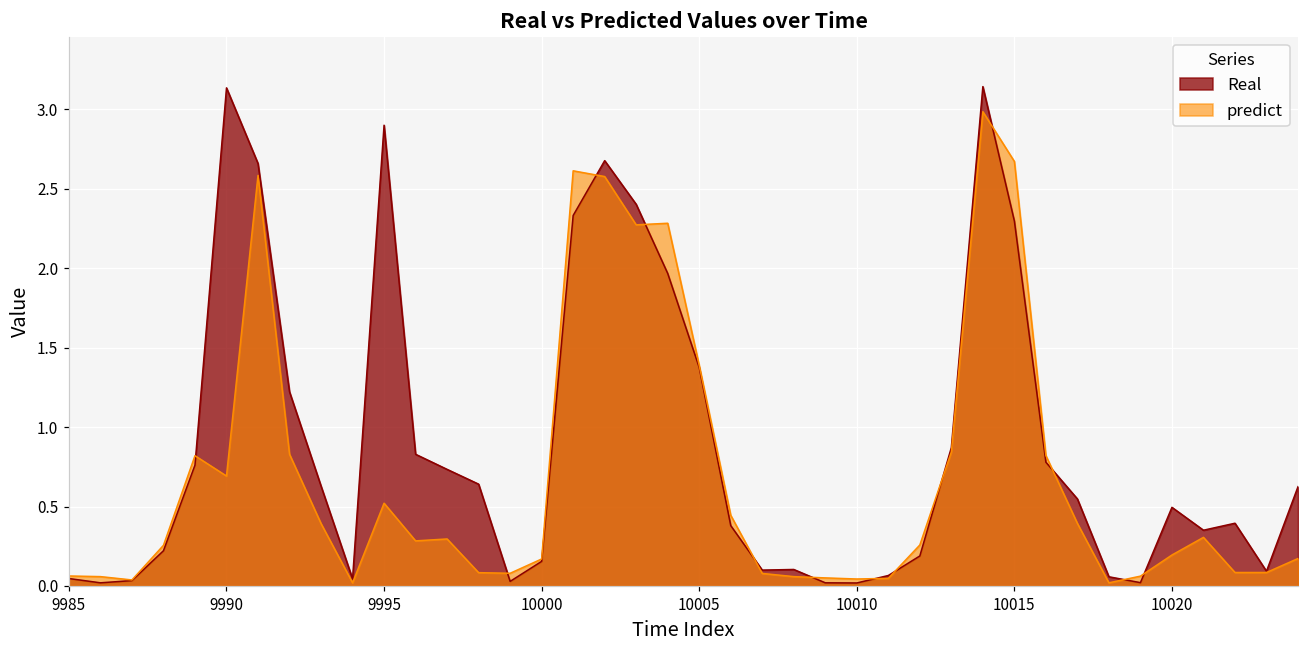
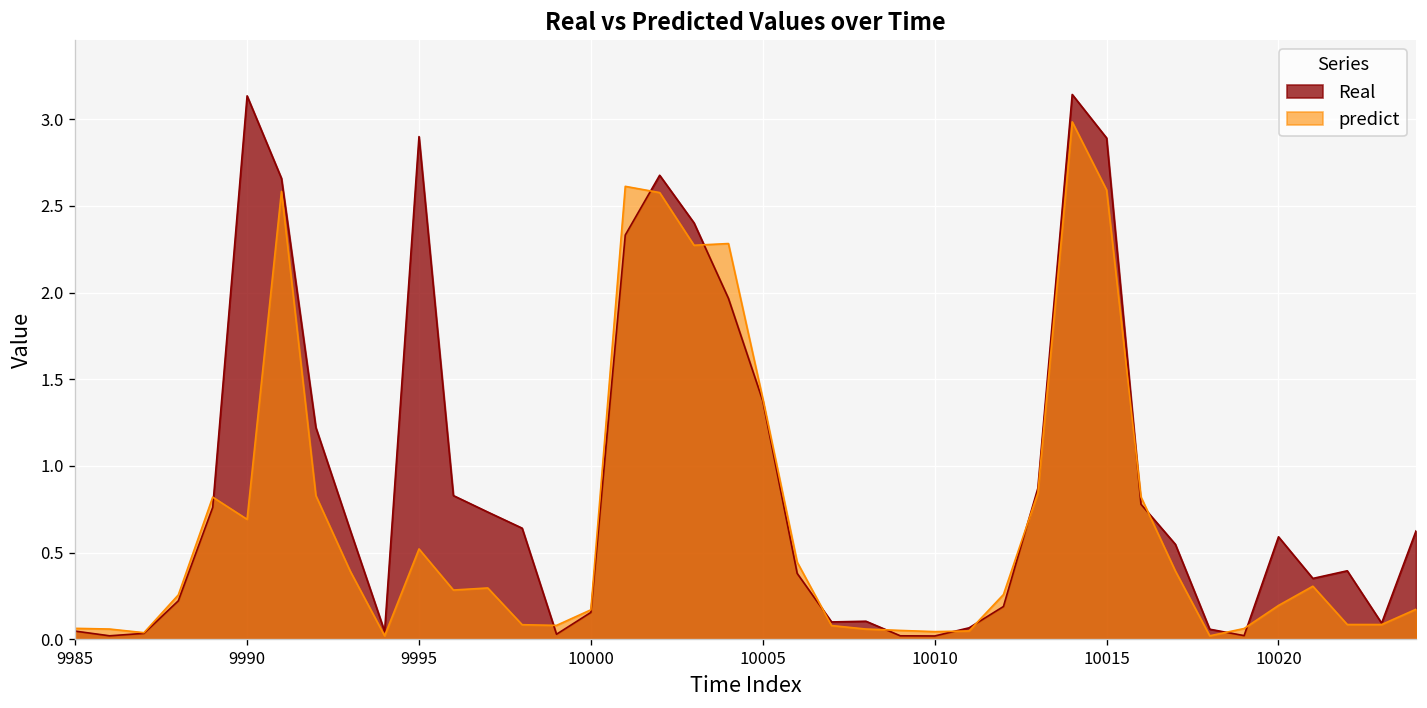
Real, 10015: 2.30 -> 2.89
predict, 10015: 2.67 -> 2.59
Real, 10020: 0.50 -> 0.59
